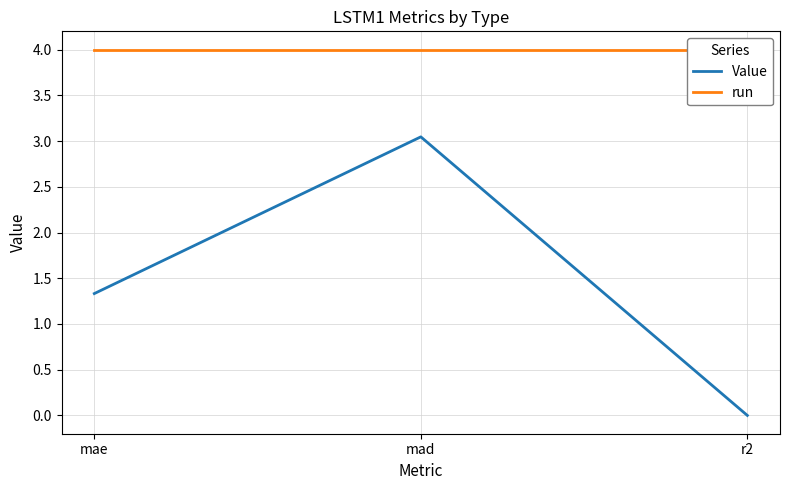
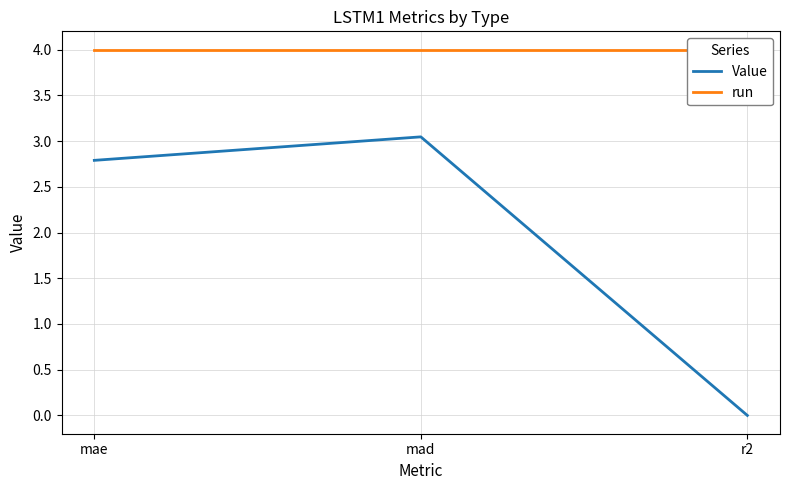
Value, mae: 1.3 -> 2.8
